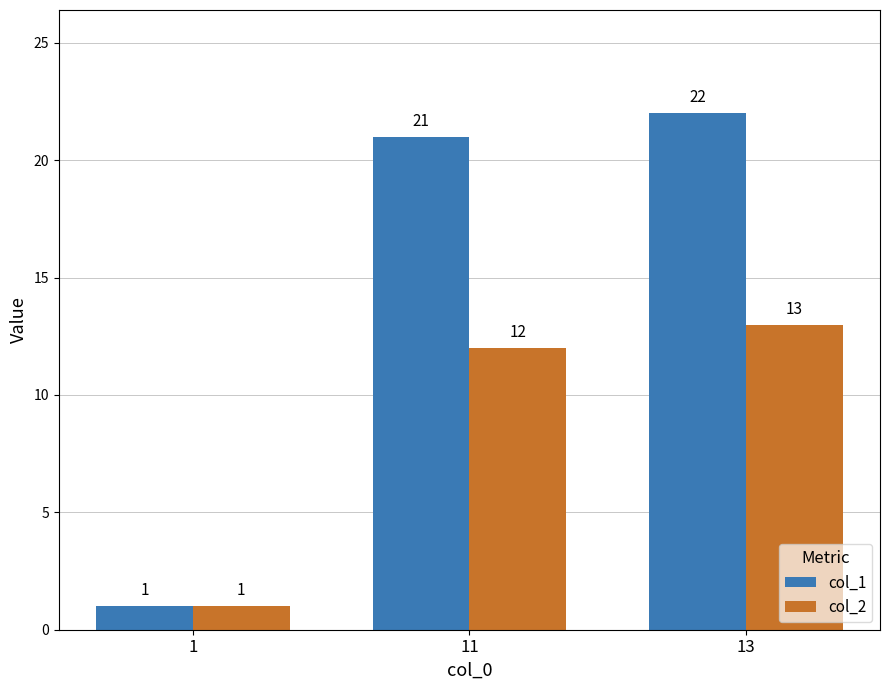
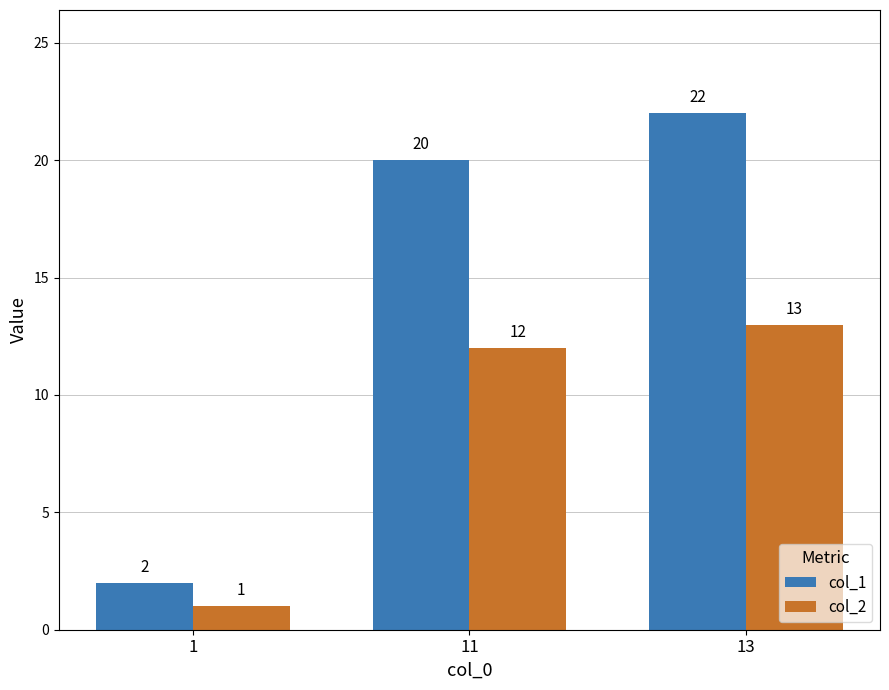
col_1, 1: 1 -> 2
col_1, 11: 21 -> 20
